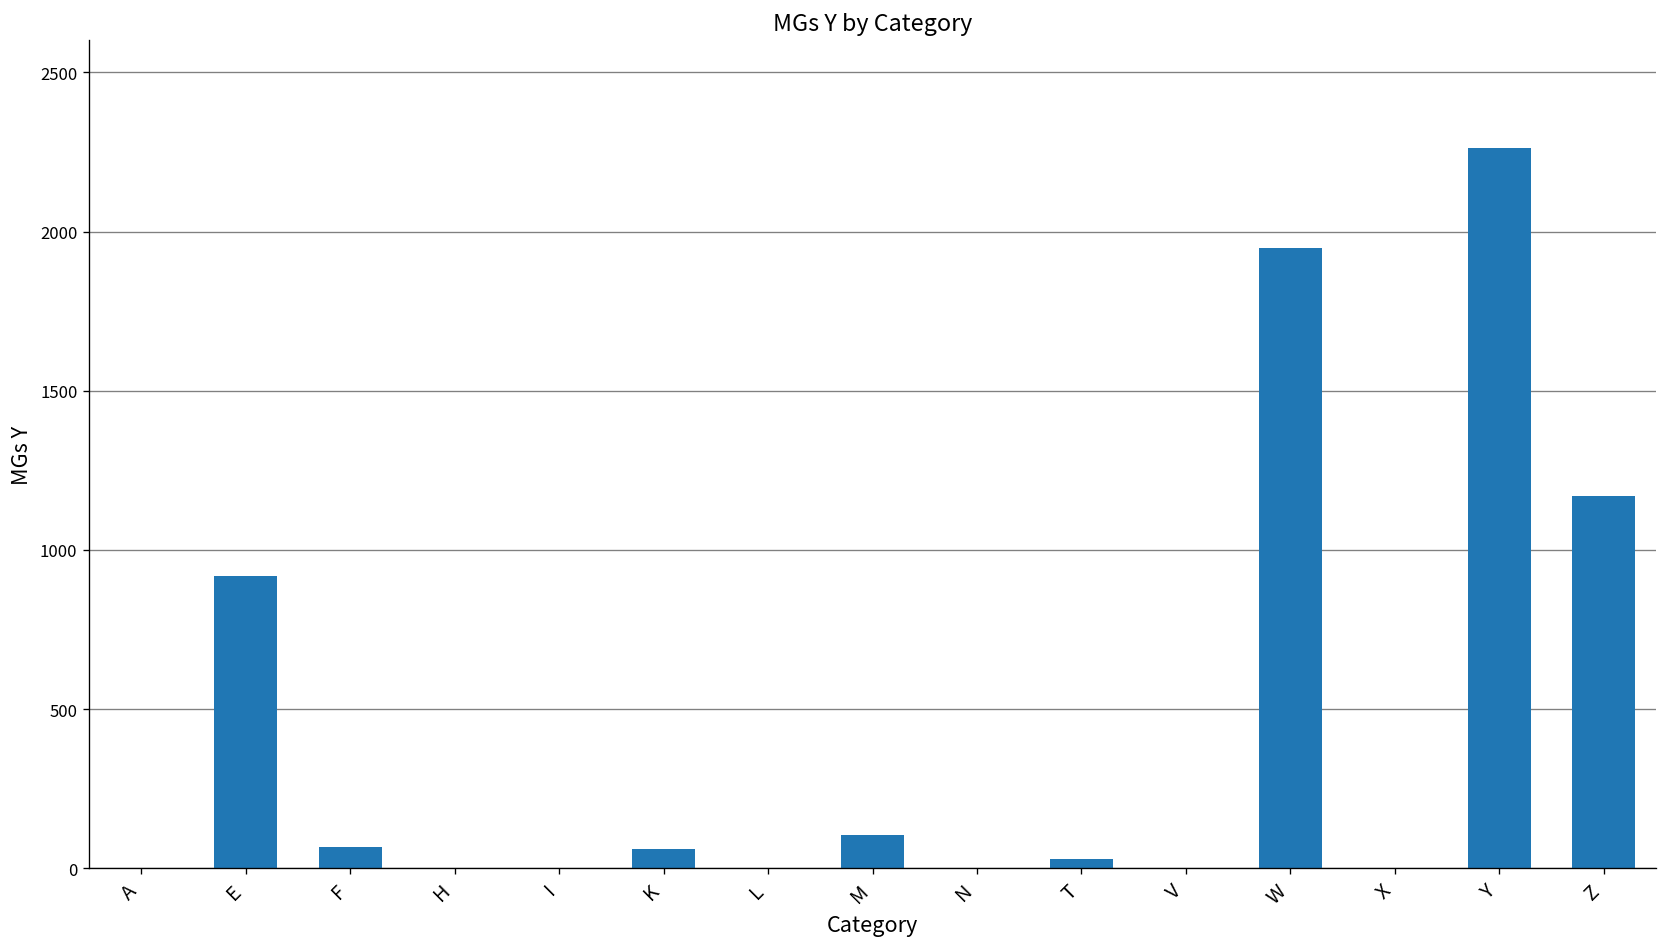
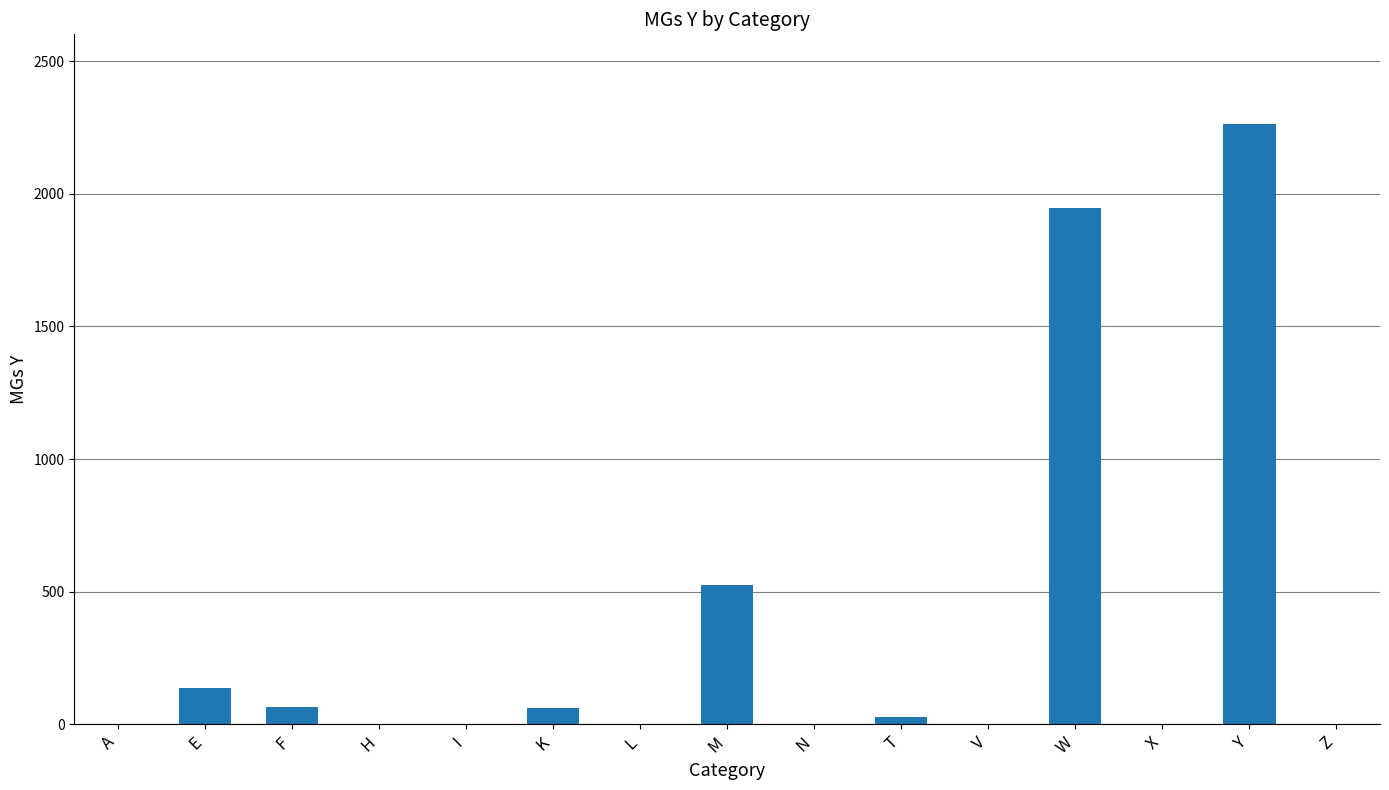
E: 920 -> 140
M: 110 -> 520
Z: 1170 -> 0
